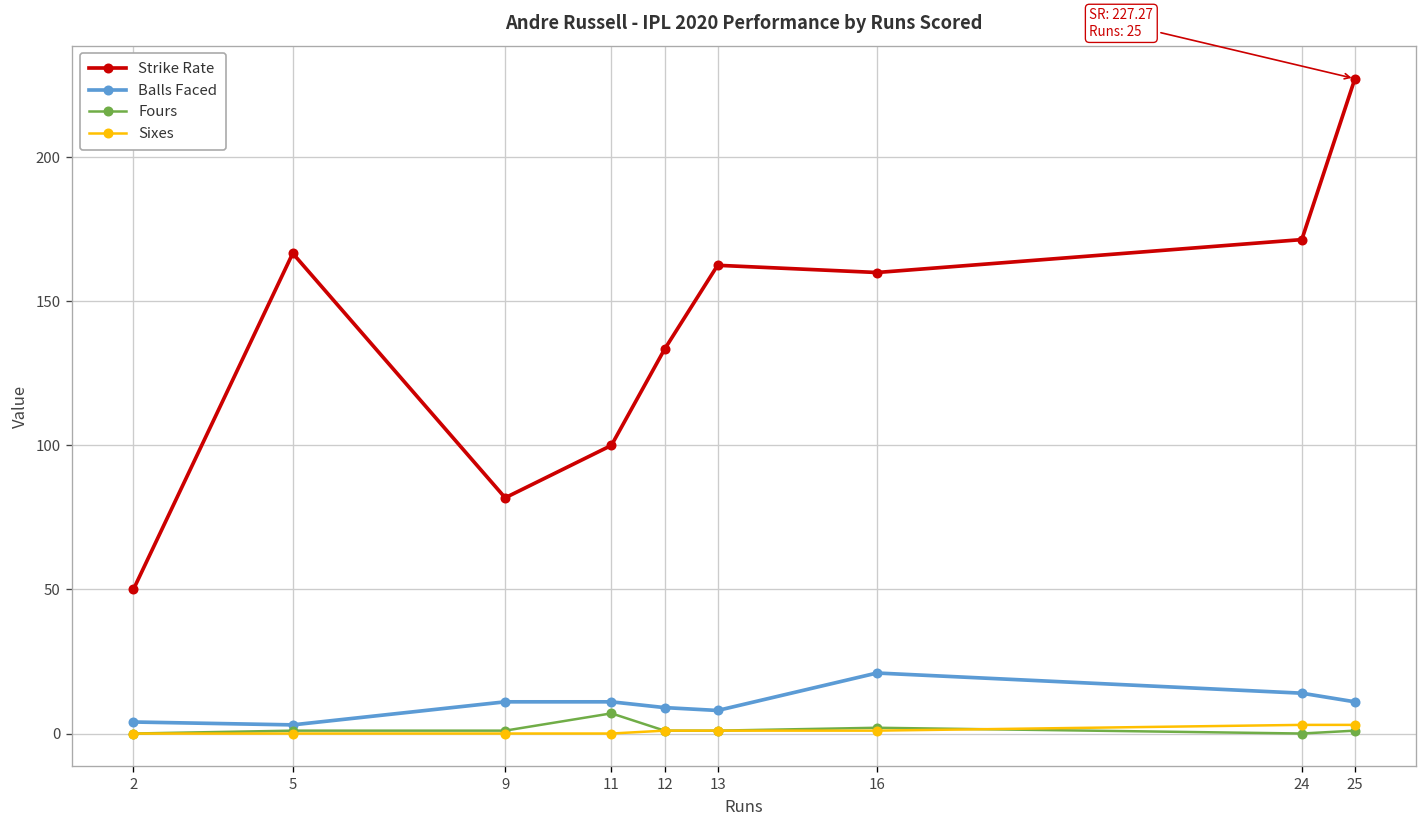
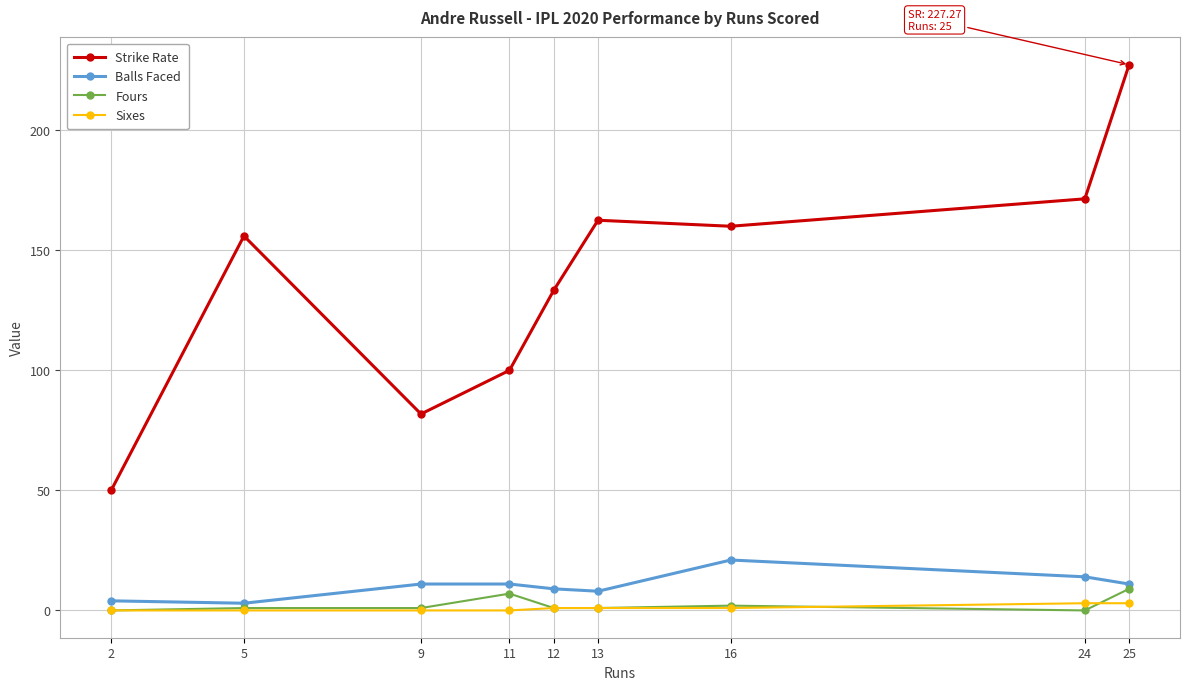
Strike Rate, 5: 167 -> 156
Fours, 25: 1 -> 9
